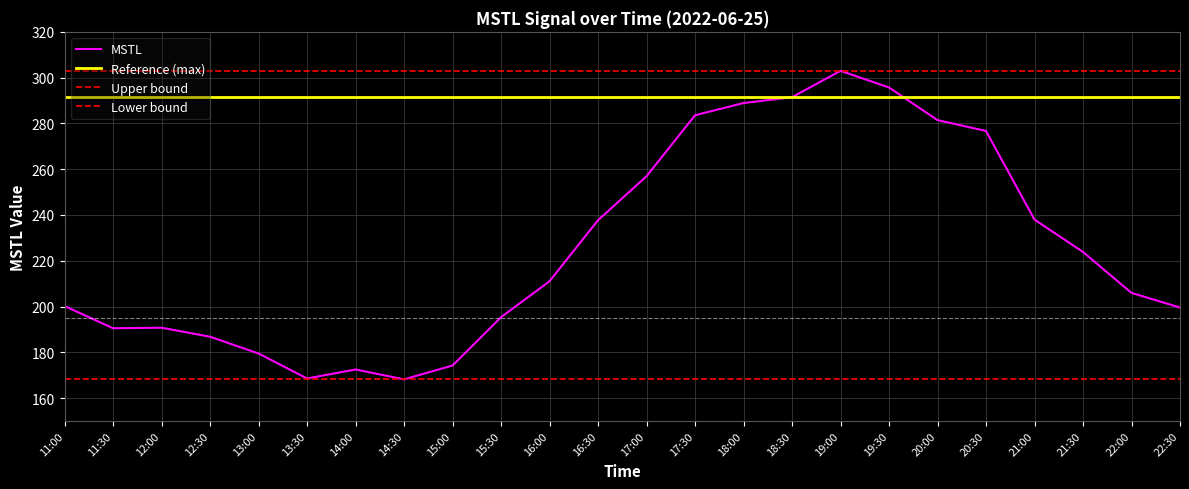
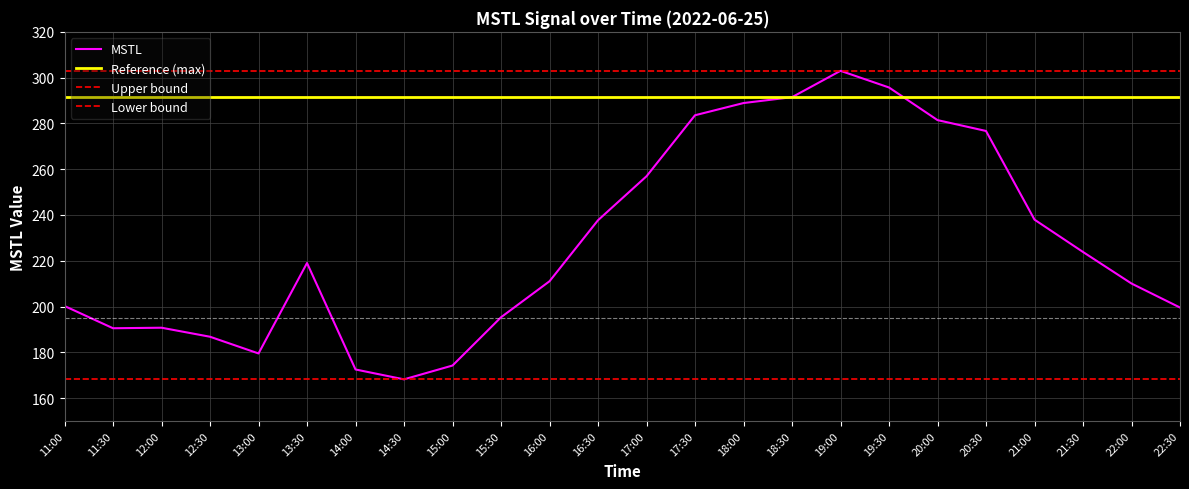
13:30: 169 -> 219
22:00: 206 -> 210
